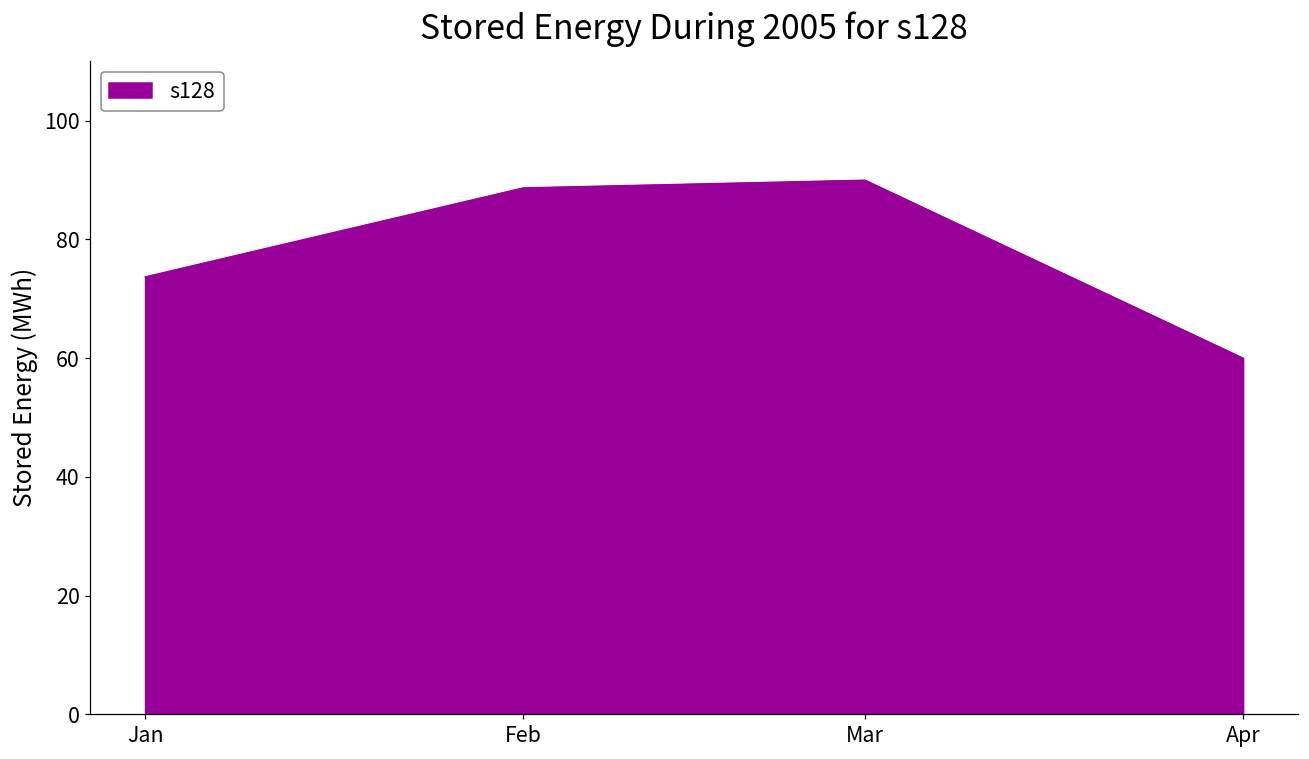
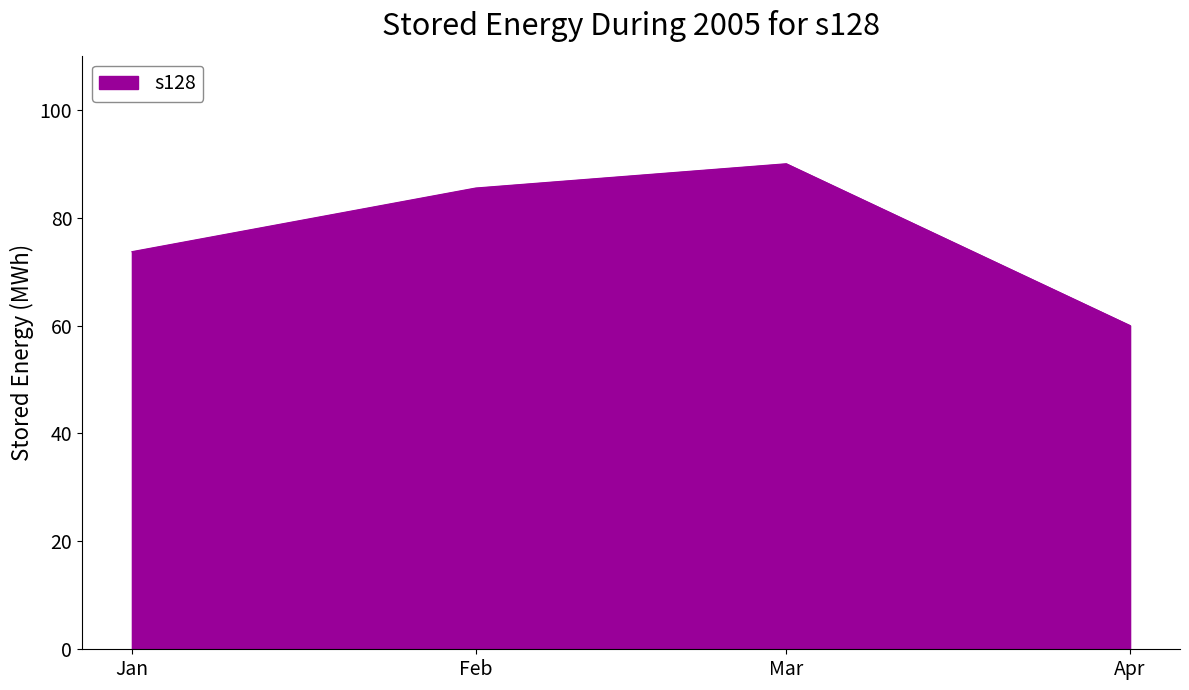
Feb: 89 -> 86
